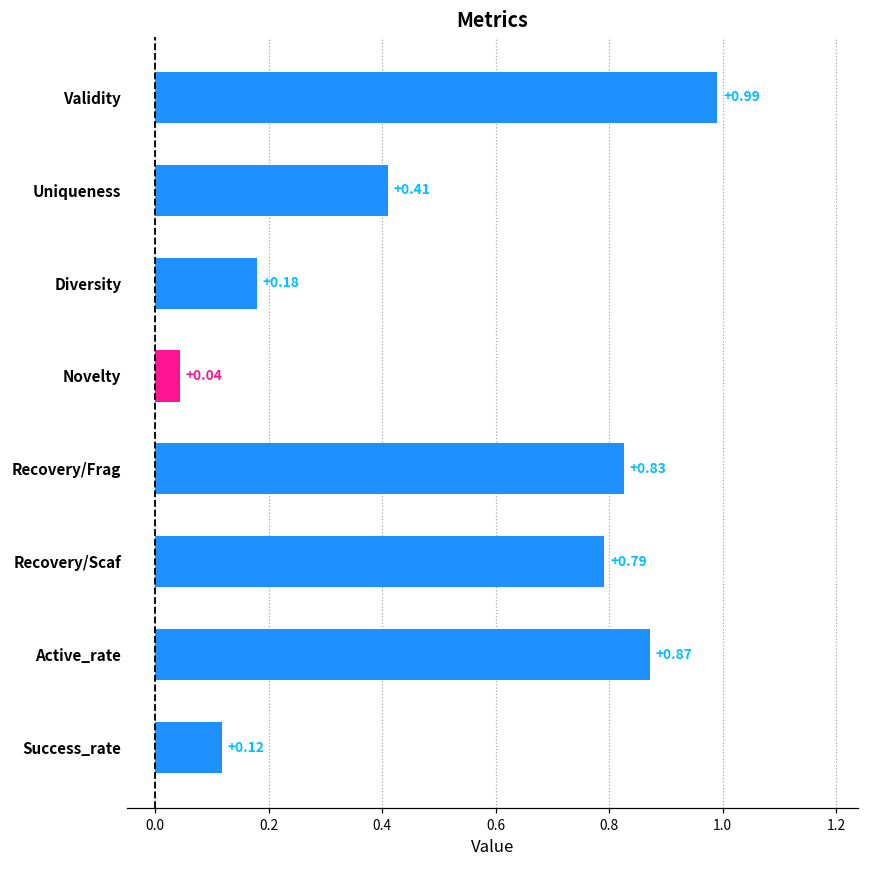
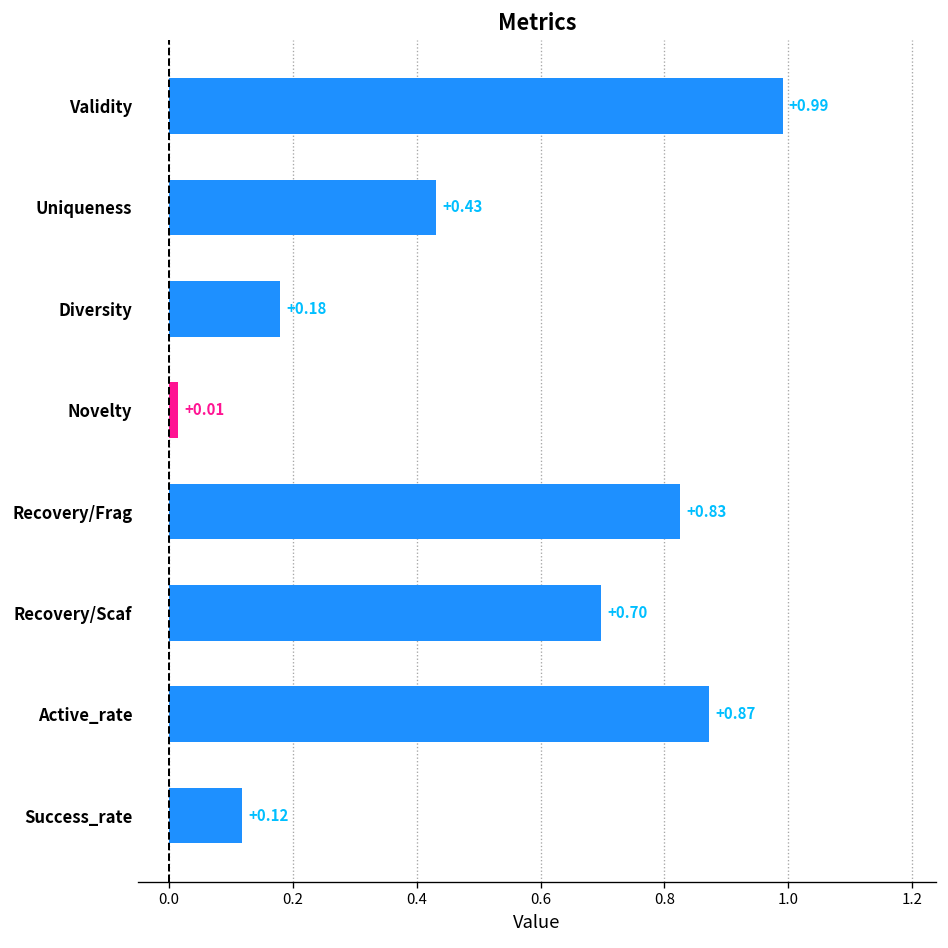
Uniqueness: +0.41 -> +0.43
Novelty: +0.04 -> +0.01
Recovery/Scaf: +0.79 -> +0.70
